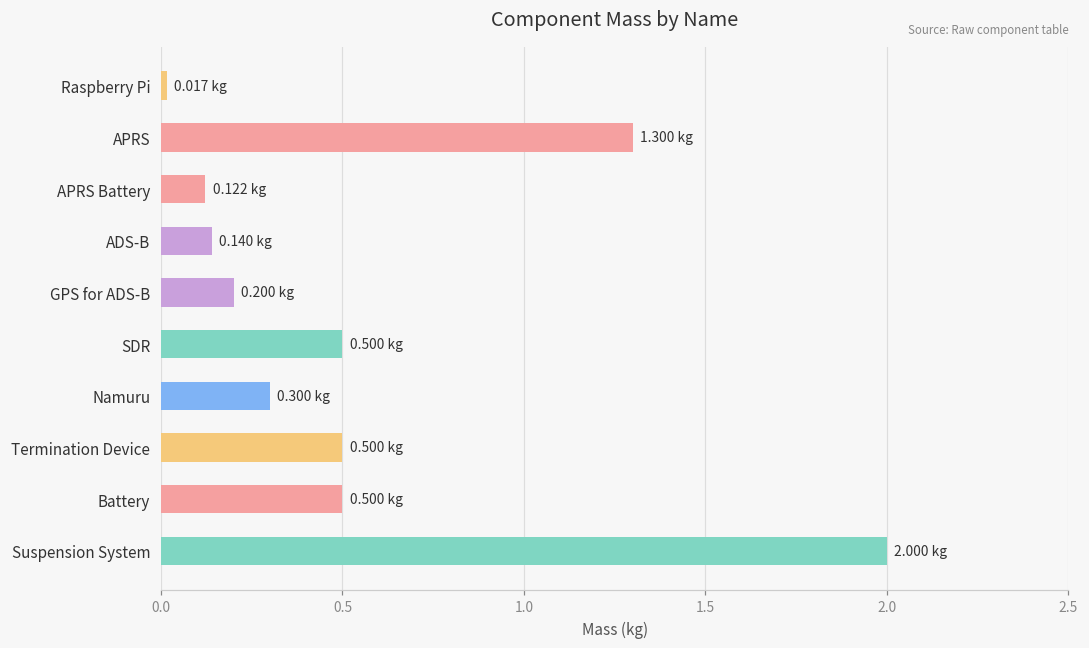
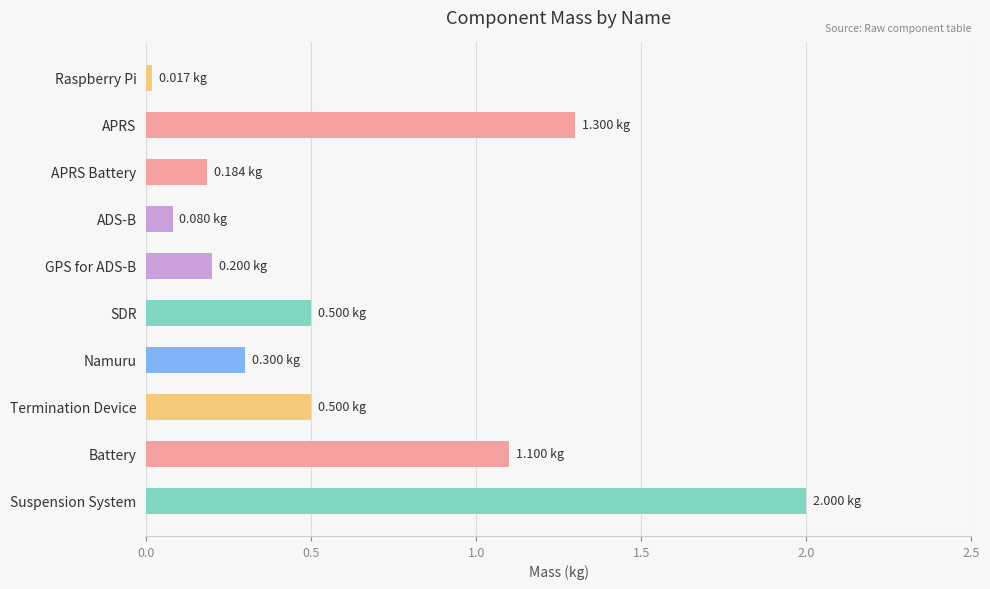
APRS Battery: 0.122 -> 0.184
ADS-B: 0.140 -> 0.080
Battery: 0.500 -> 1.100
